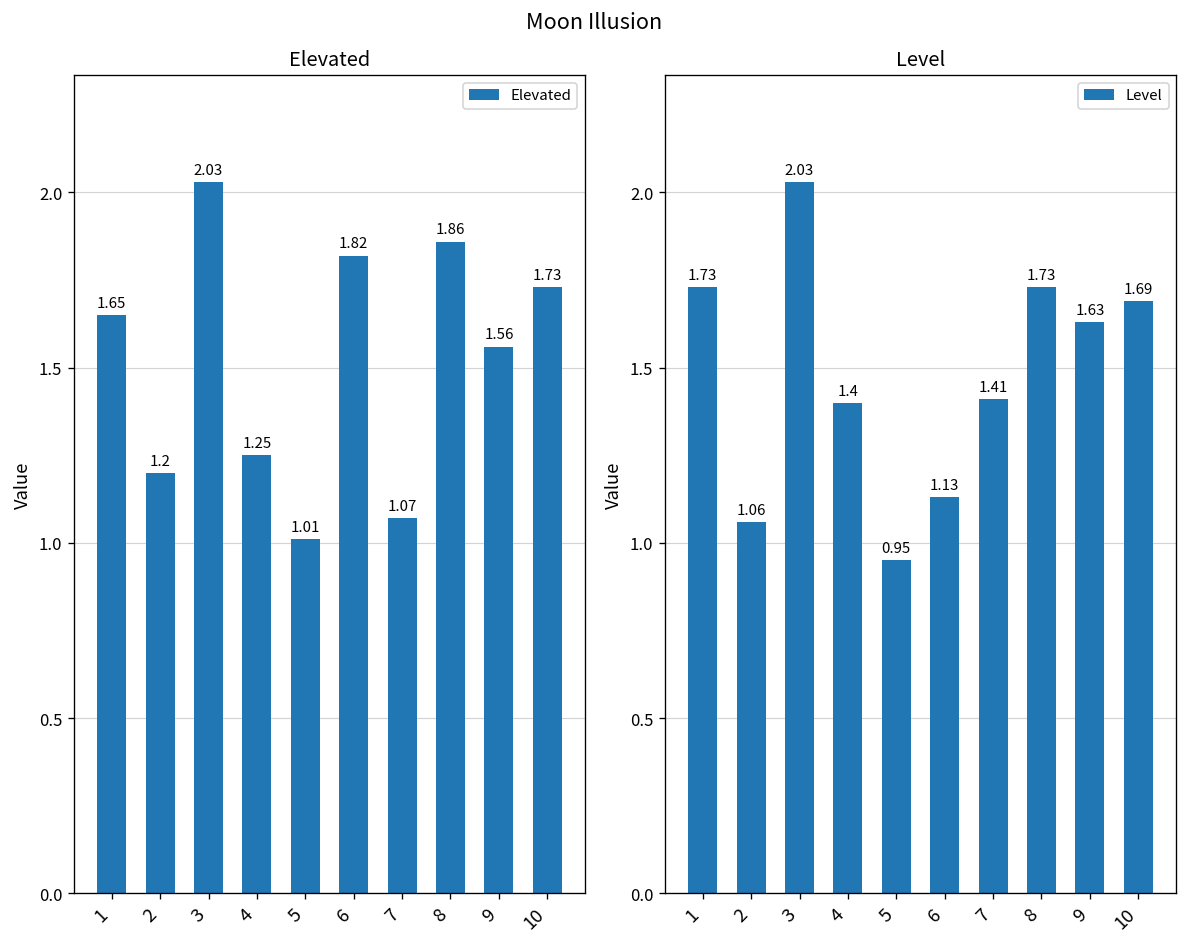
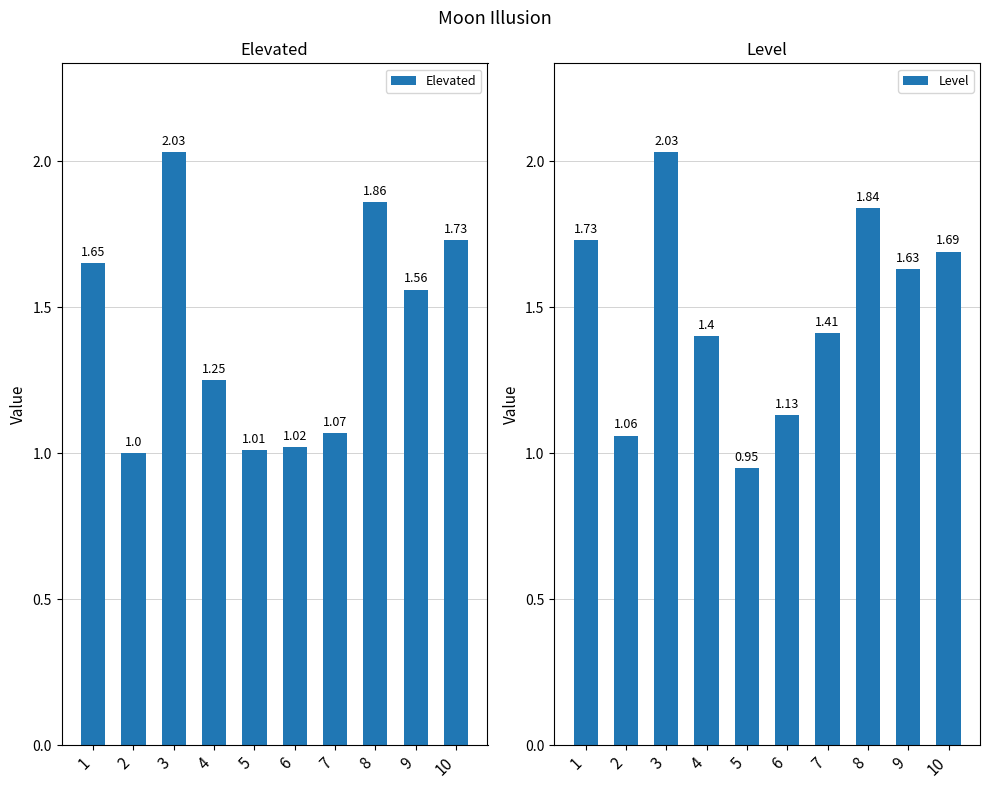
Elevated, 2: 1.2 -> 1.0
Elevated, 6: 1.82 -> 1.02
Level, 8: 1.73 -> 1.84
